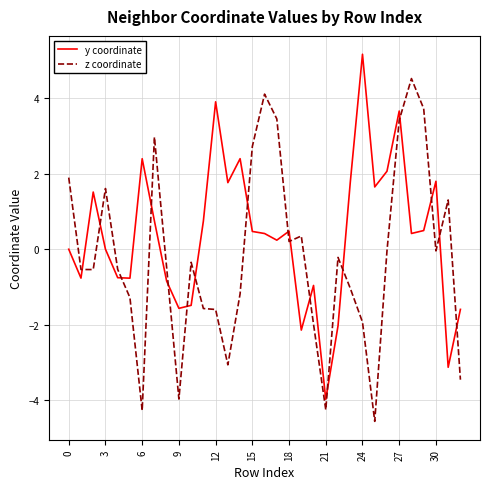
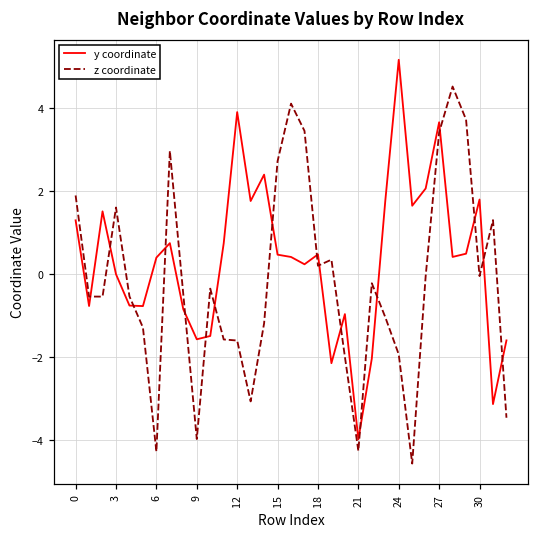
y coordinate, 0: 0.0 -> 1.3
y coordinate, 6: 2.4 -> 0.4
